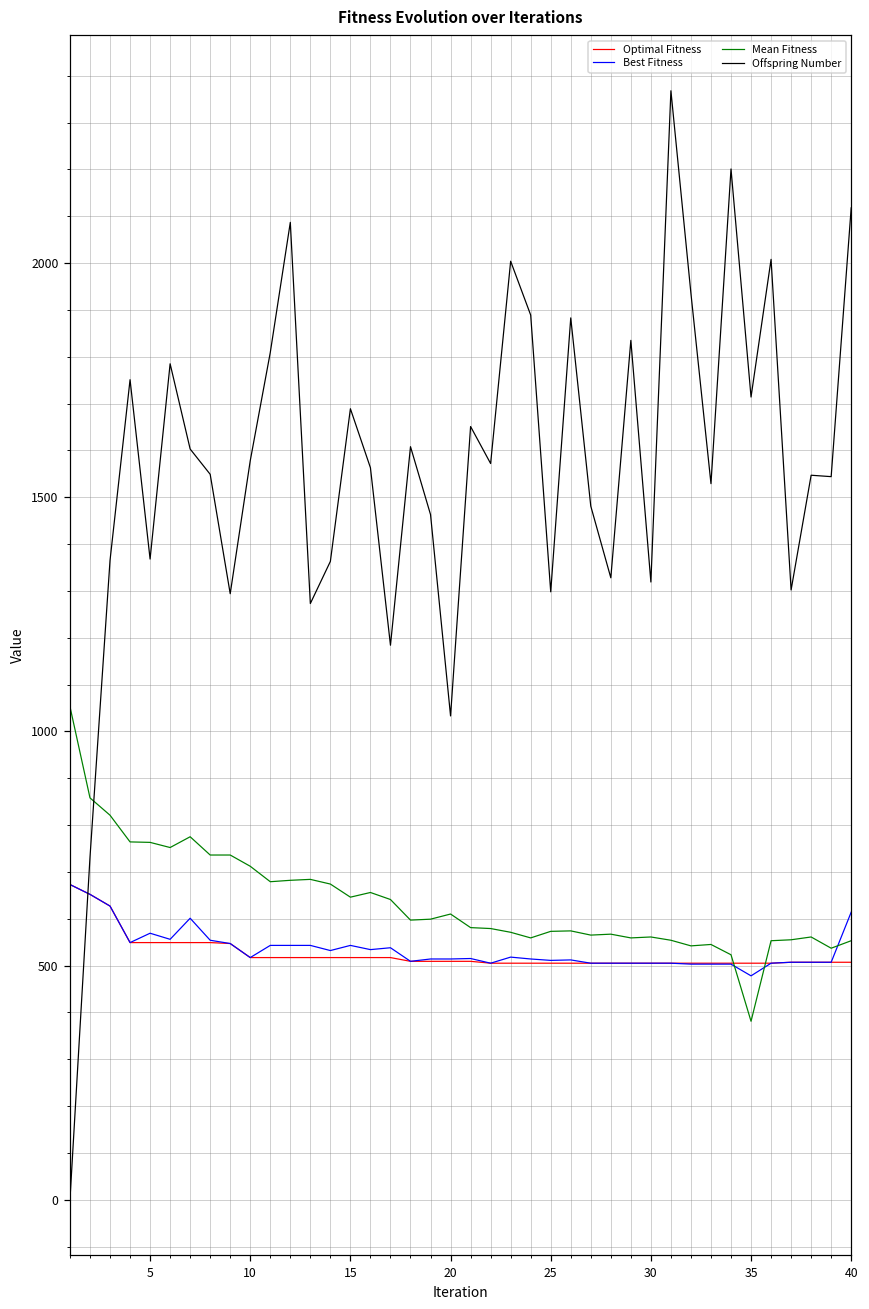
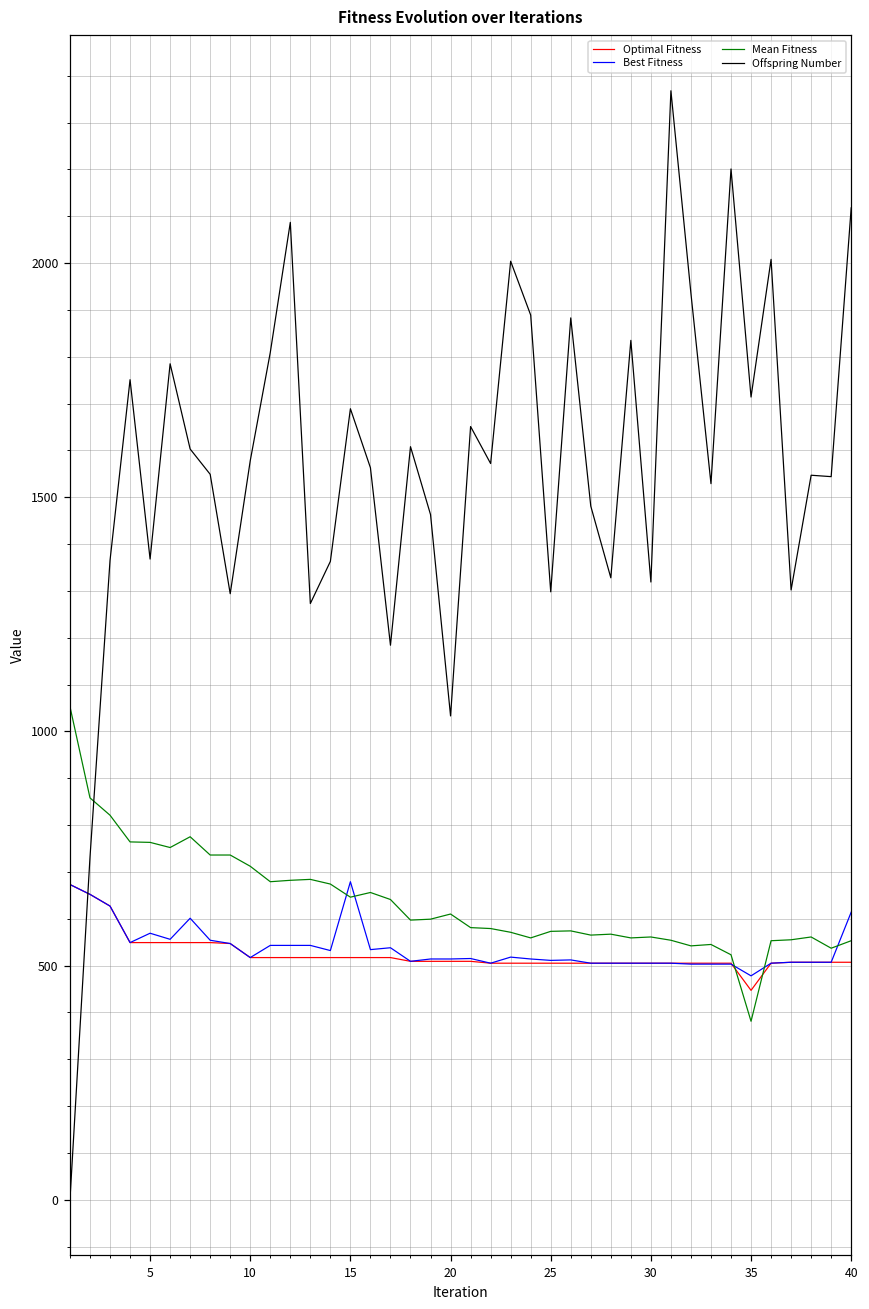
Best Fitness, 15: 540 -> 680
Optimal Fitness, 35: 510 -> 450
